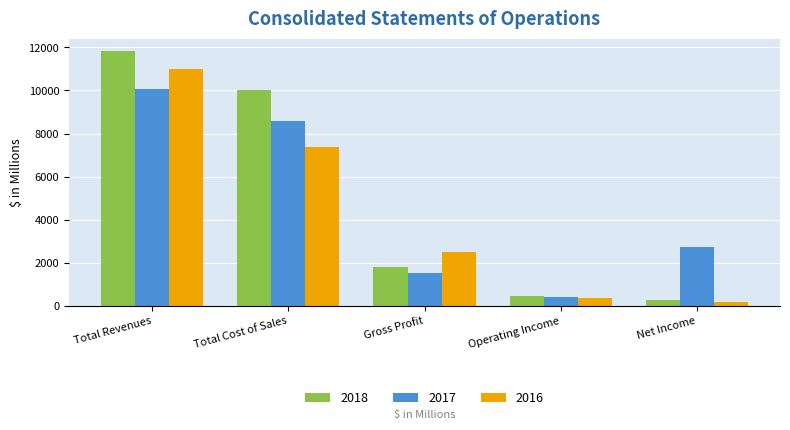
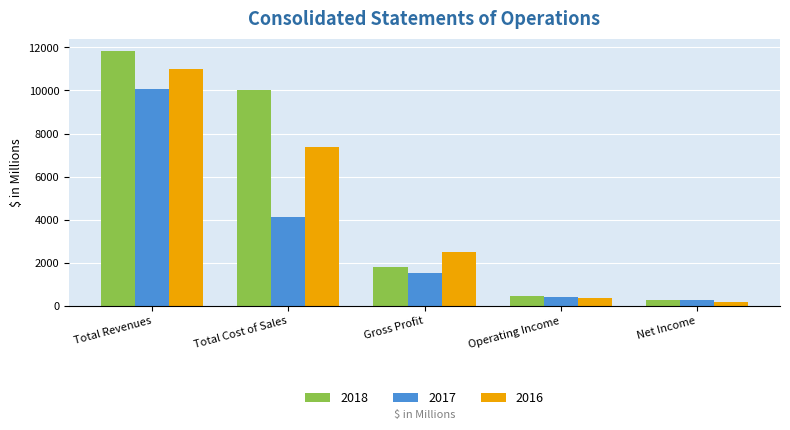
2017, Total Cost of Sales: 8600 -> 4100
2017, Net Income: 2700 -> 200
